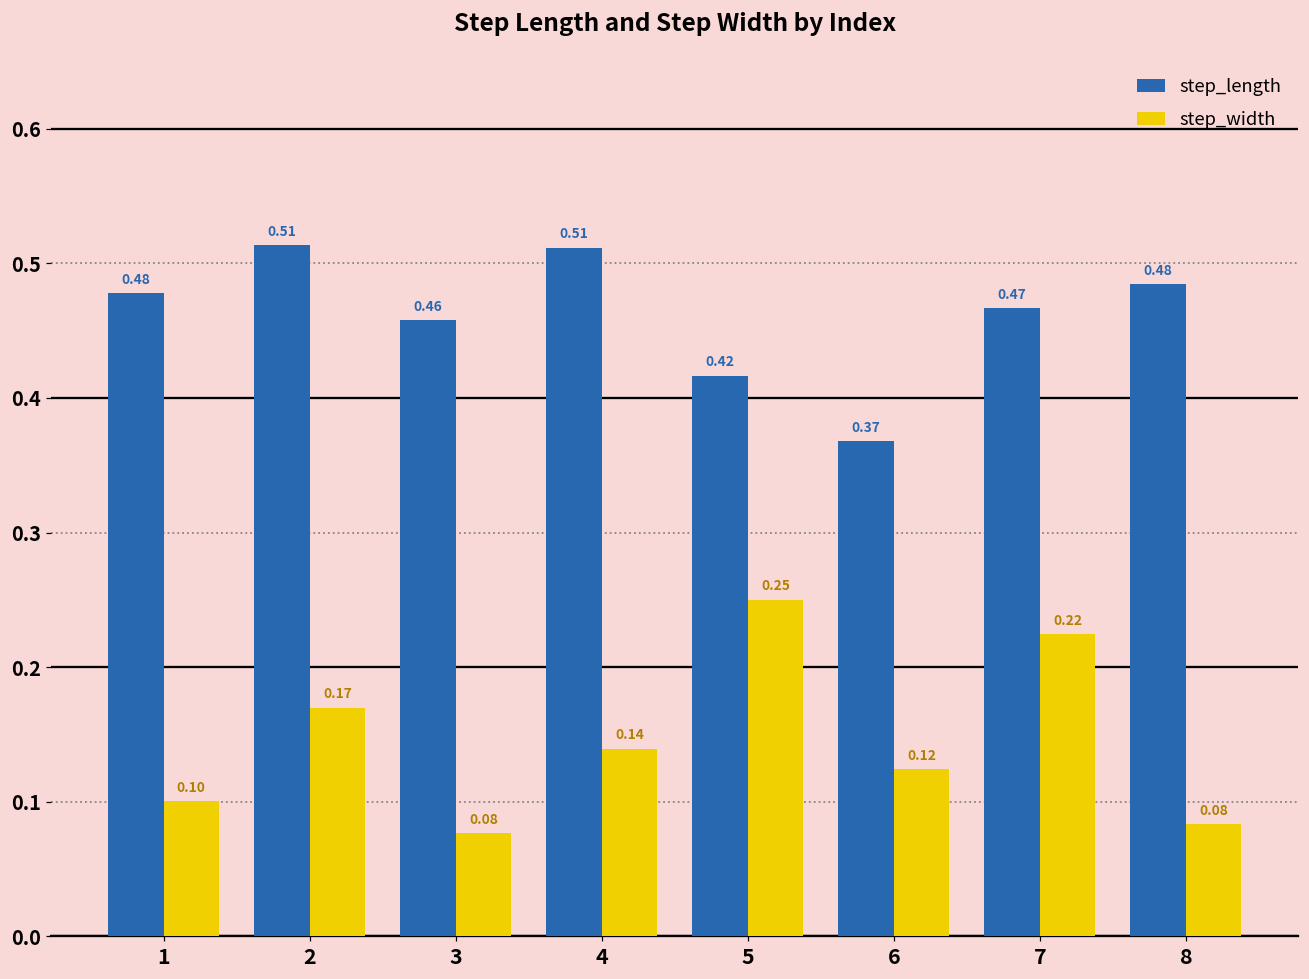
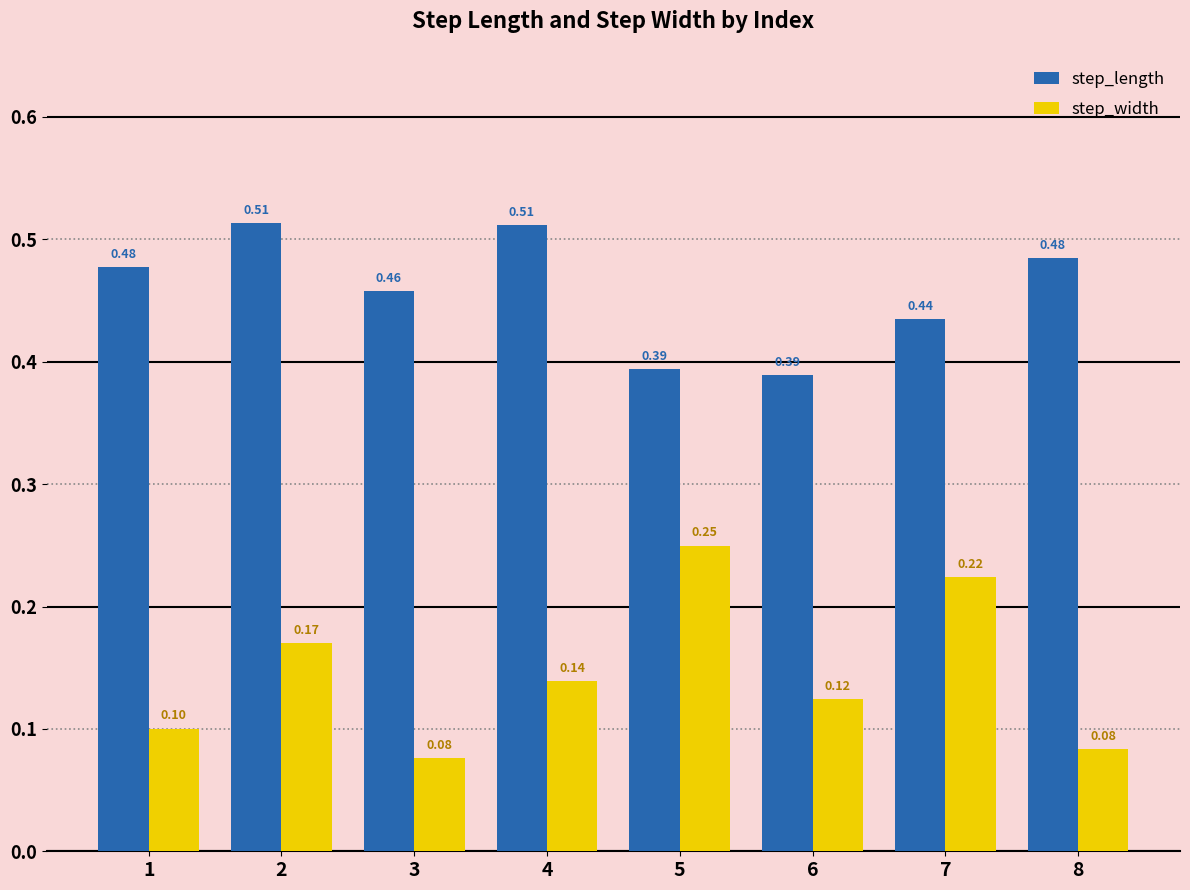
step_length, 5: 0.42 -> 0.39
step_length, 6: 0.37 -> 0.39
step_length, 7: 0.47 -> 0.44
